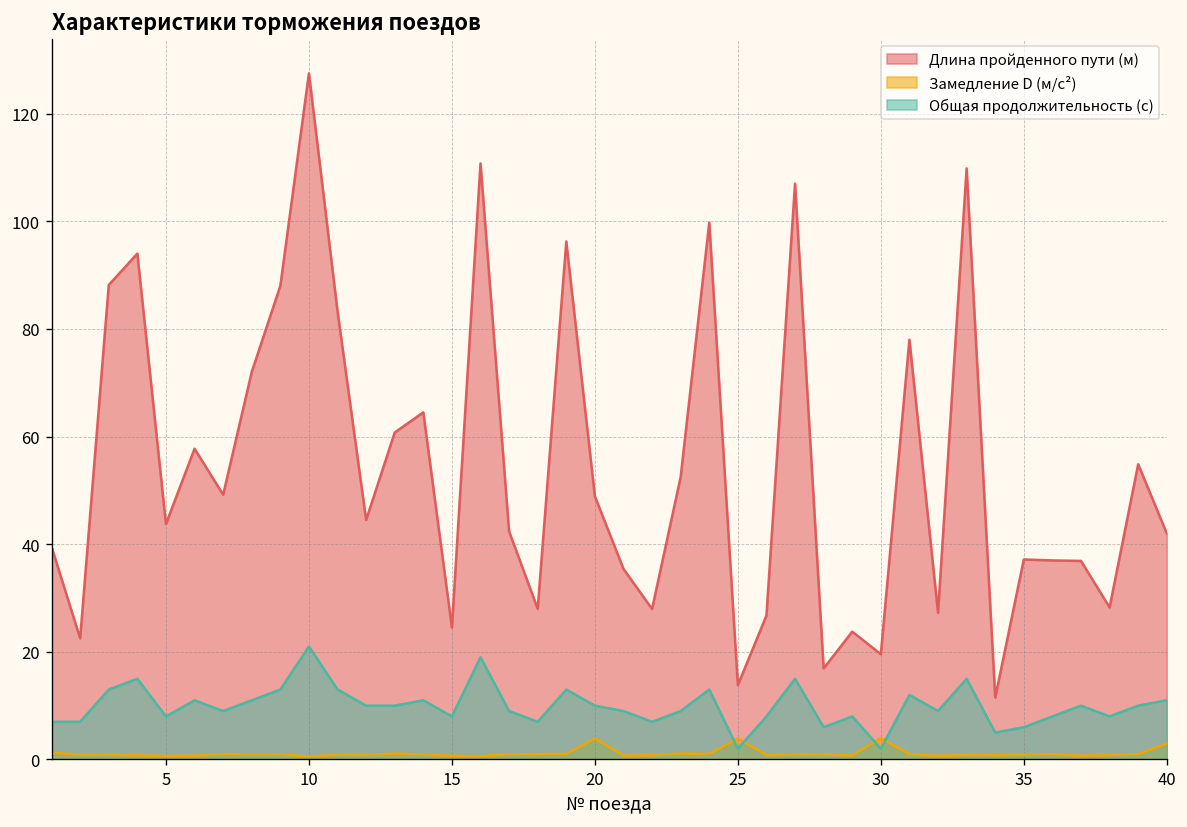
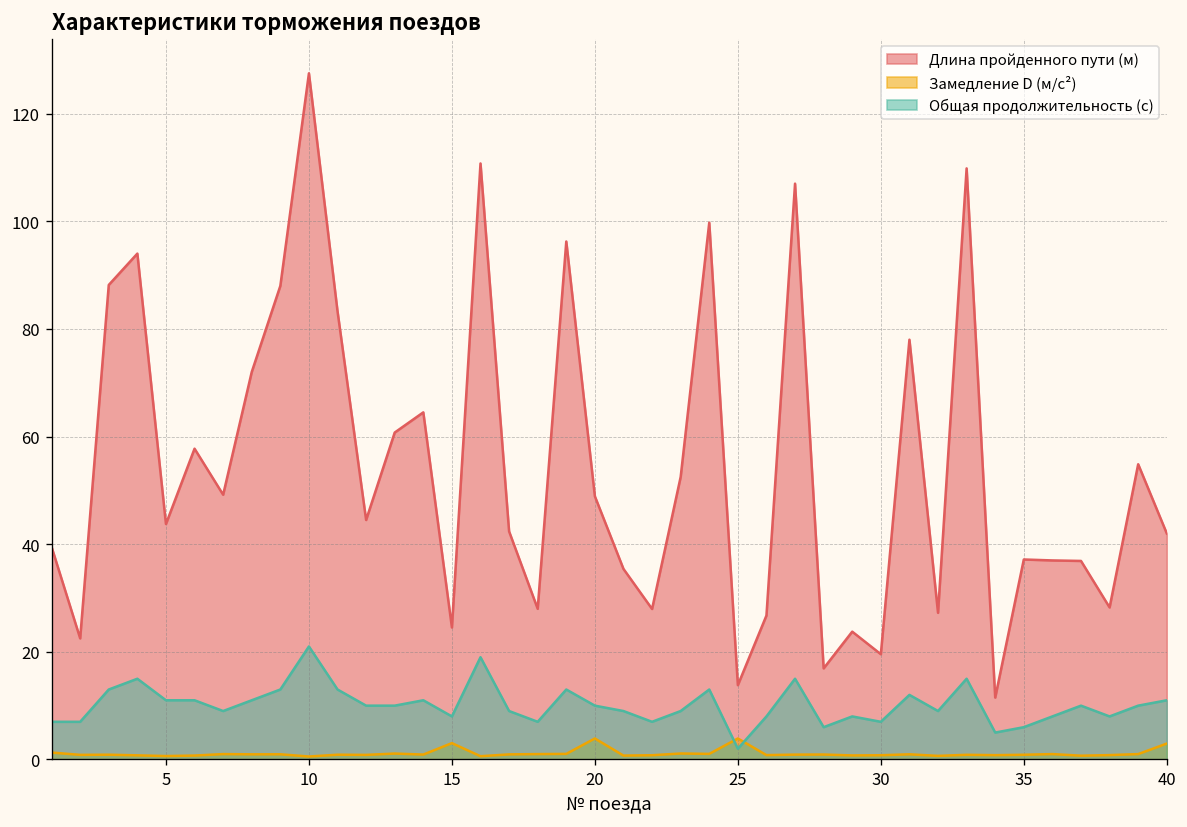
Общая продолжительность (с), 5: 8 -> 11
Замедление D (м/с²), 15: 1 -> 3
Замедление D (м/с²), 30: 4 -> 1
Общая продолжительность (с), 30: 2 -> 7
